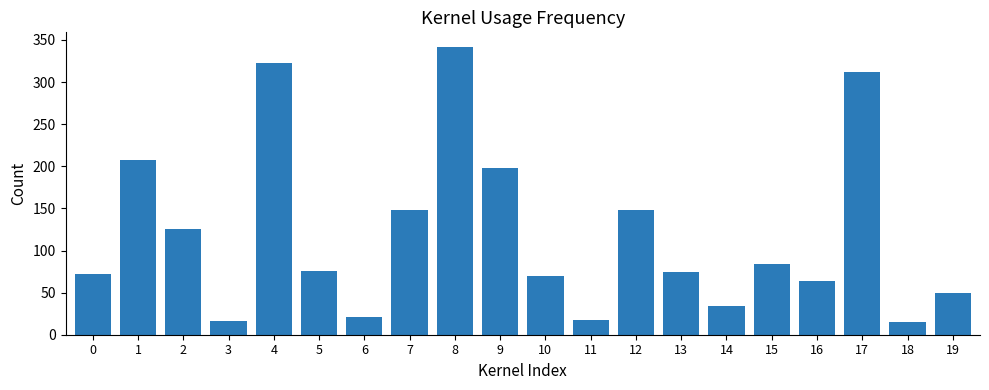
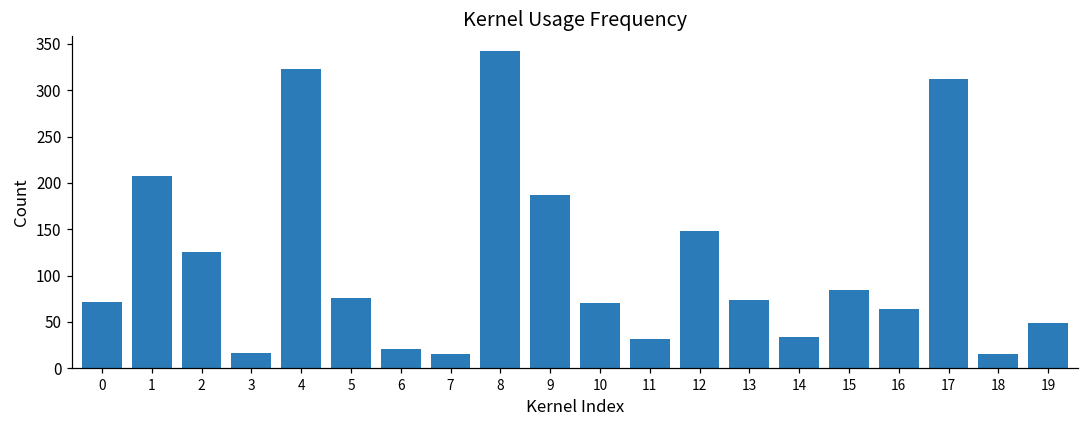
7: 150 -> 20
9: 200 -> 190
11: 20 -> 30
